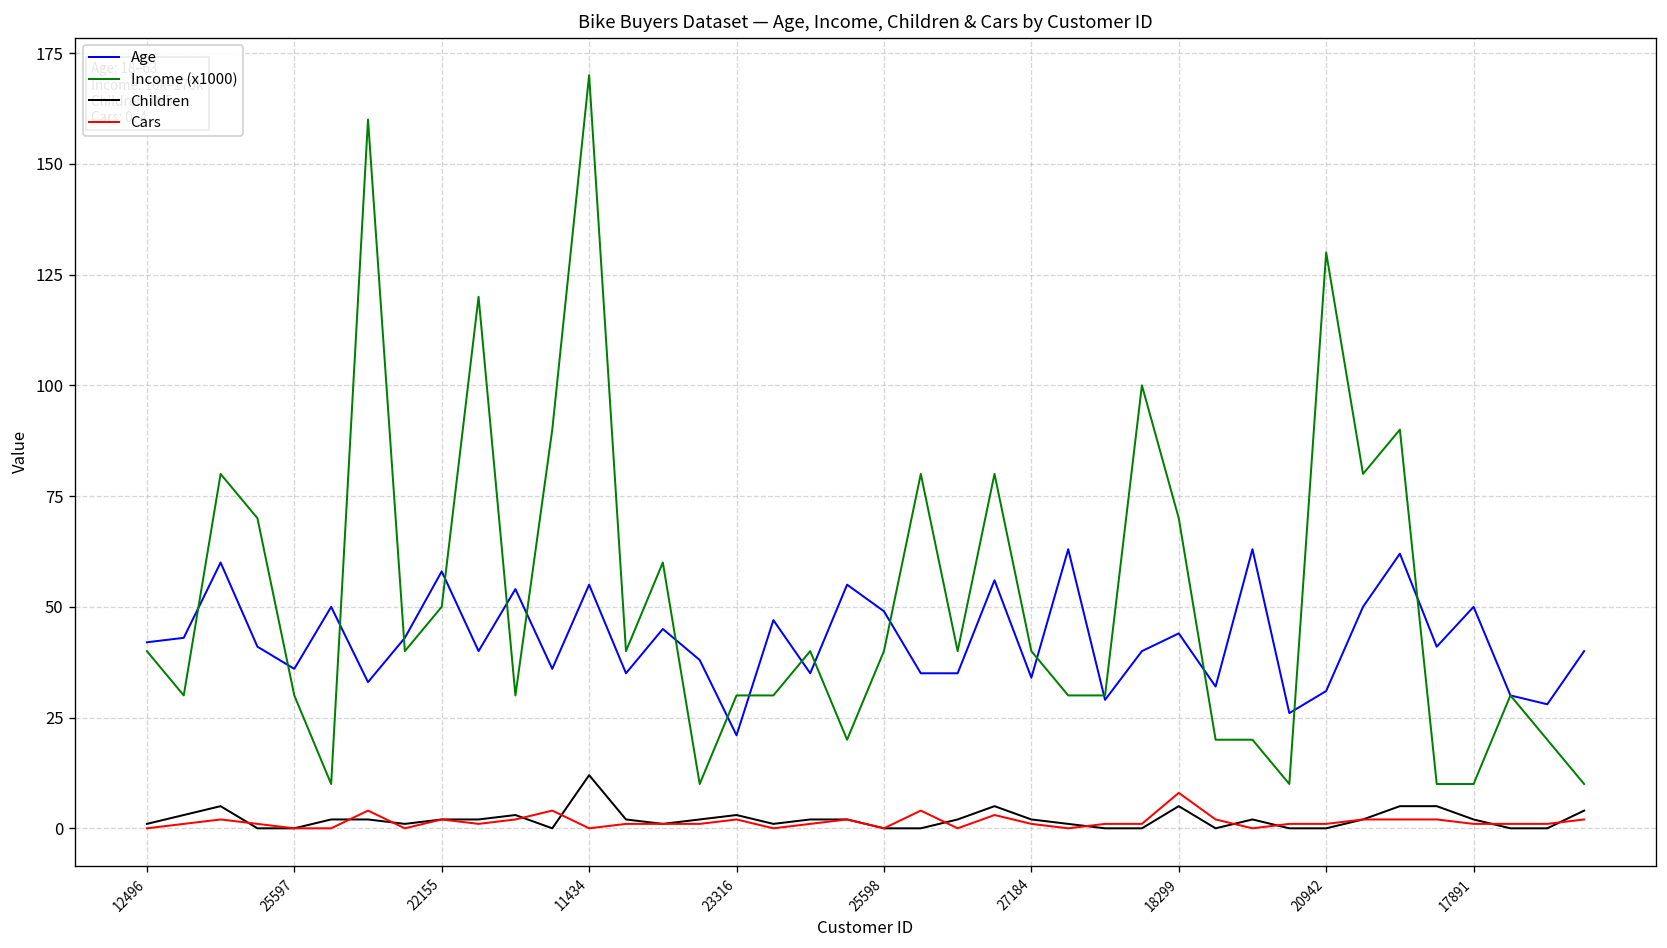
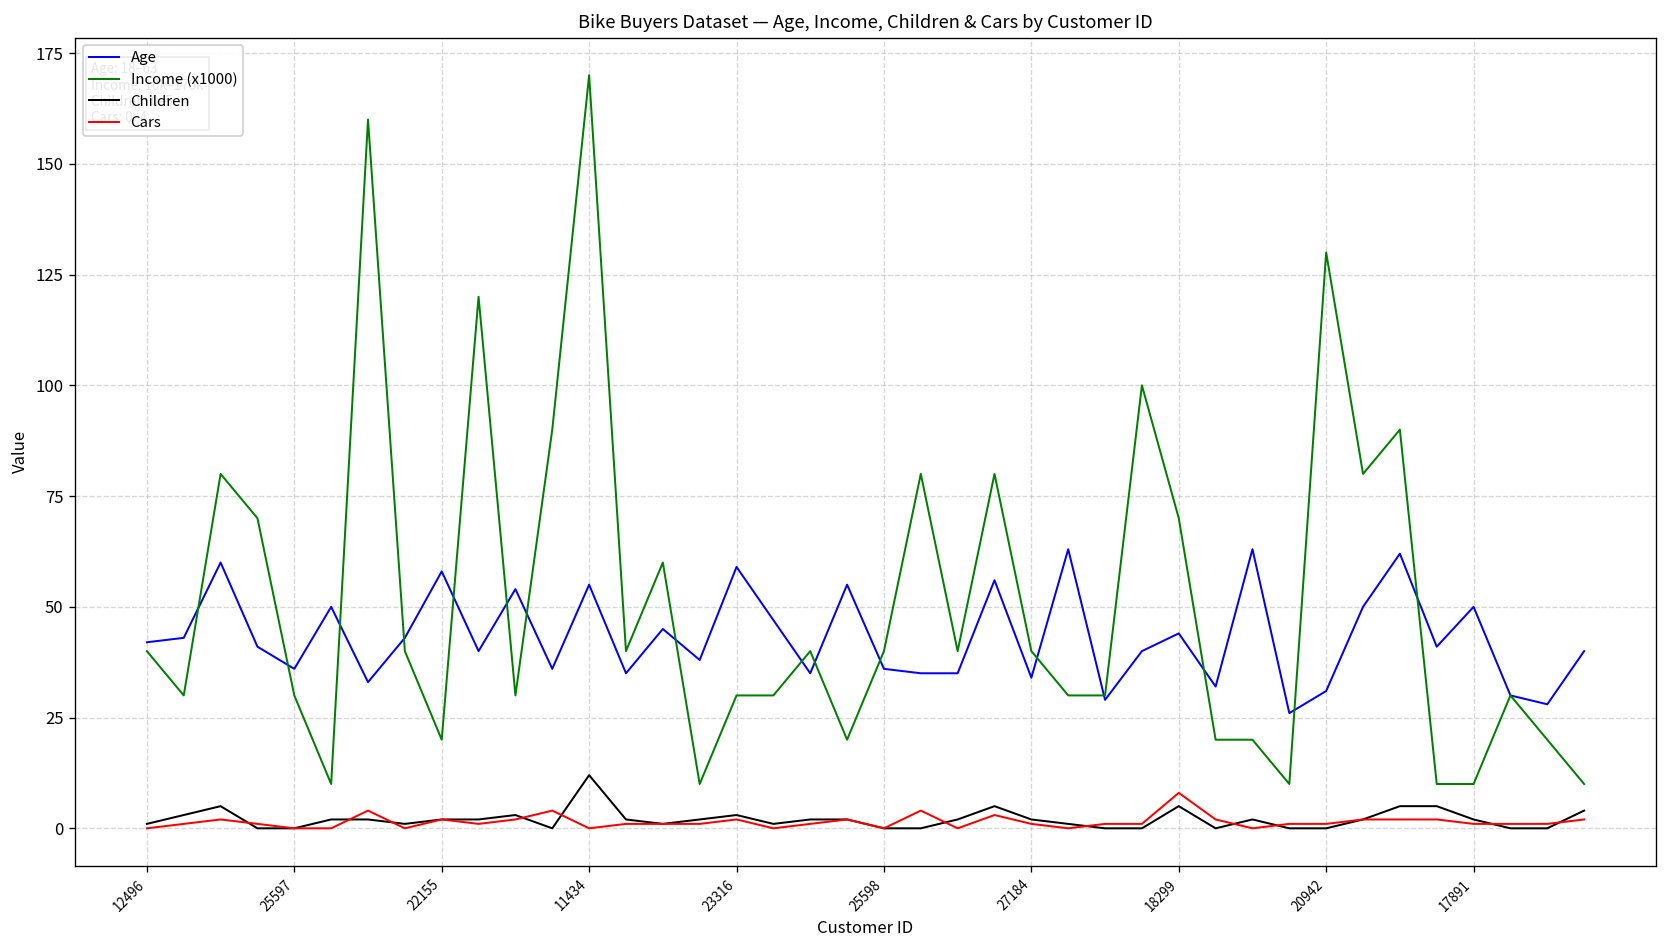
Income (x1000), 22155: 50 -> 20
Age, 23316: 21 -> 59
Age, 25598: 49 -> 36
